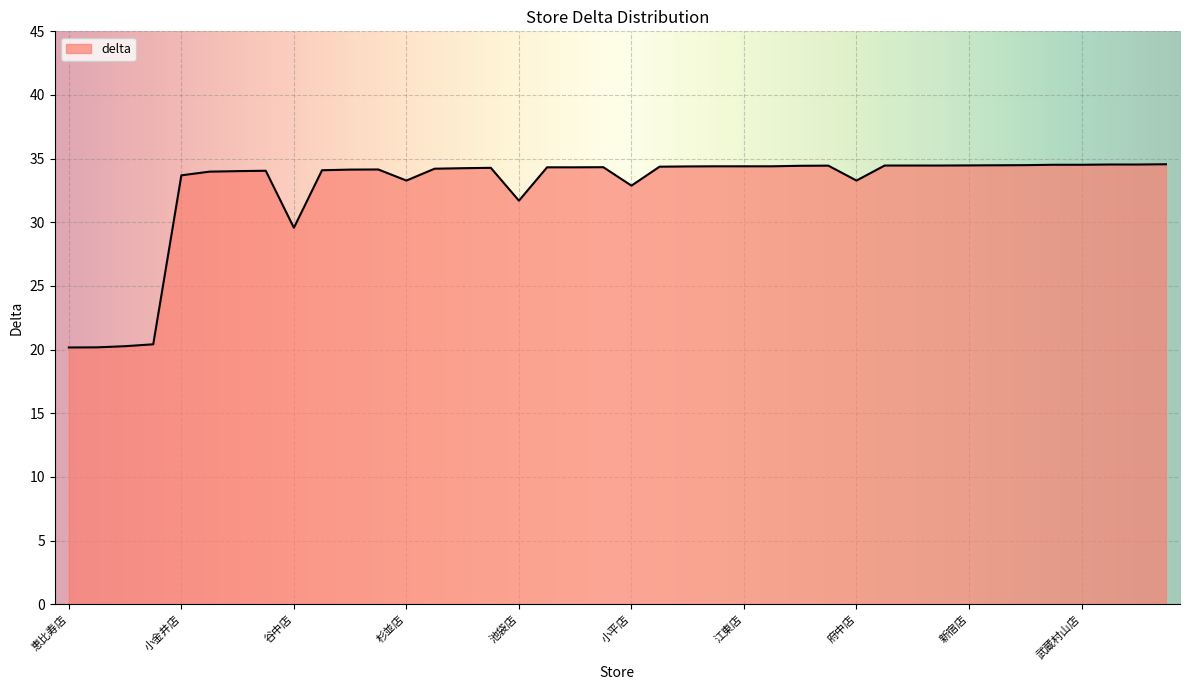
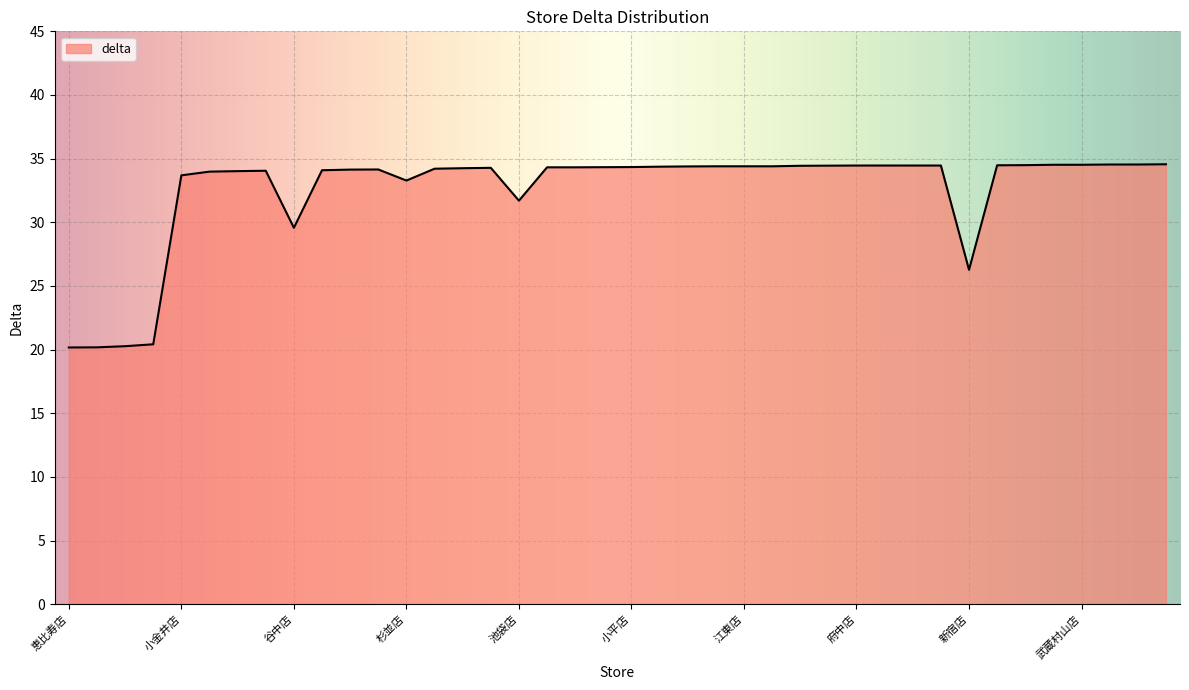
小平店: 32.9 -> 34.3
府中店: 33.3 -> 34.5
新宿店: 34.5 -> 26.3
